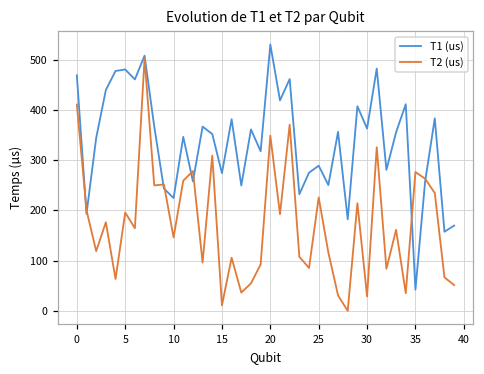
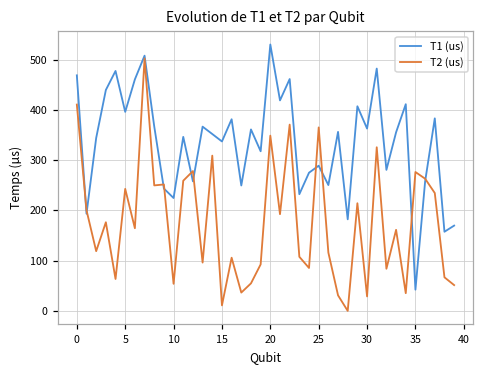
T1 (us), 5: 480 -> 400
T2 (us), 5: 200 -> 240
T2 (us), 10: 150 -> 50
T1 (us), 15: 270 -> 340
T2 (us), 25: 230 -> 360
